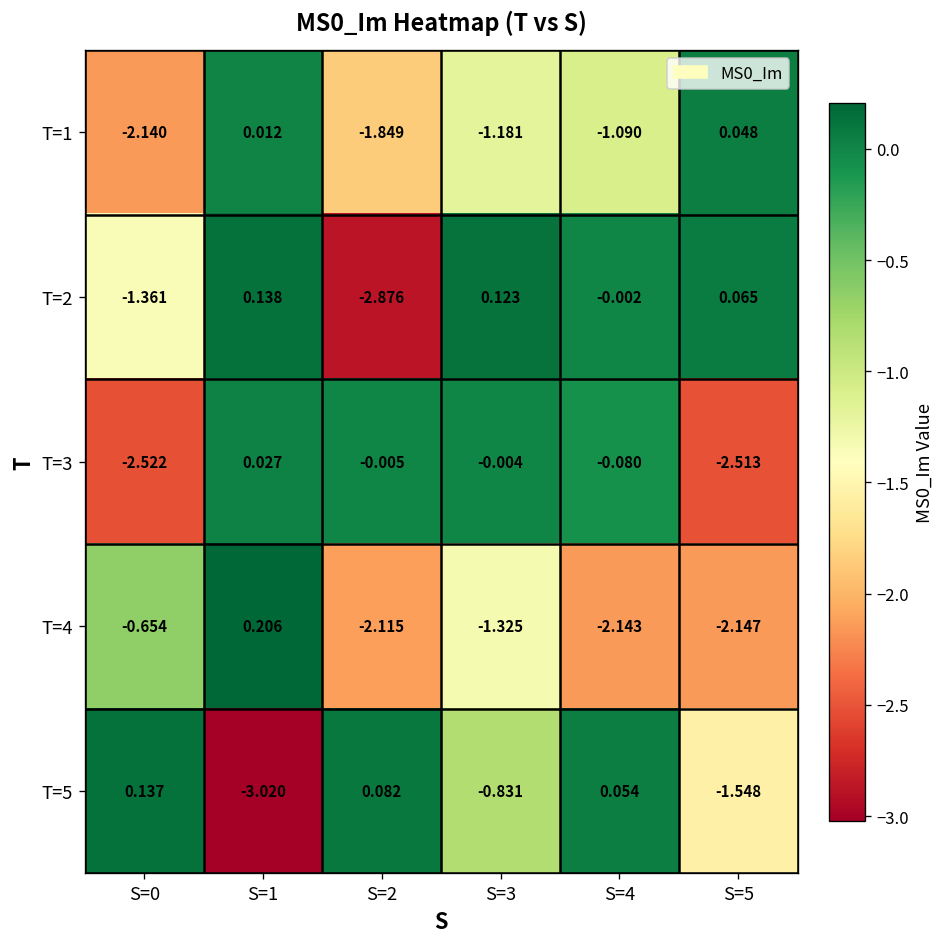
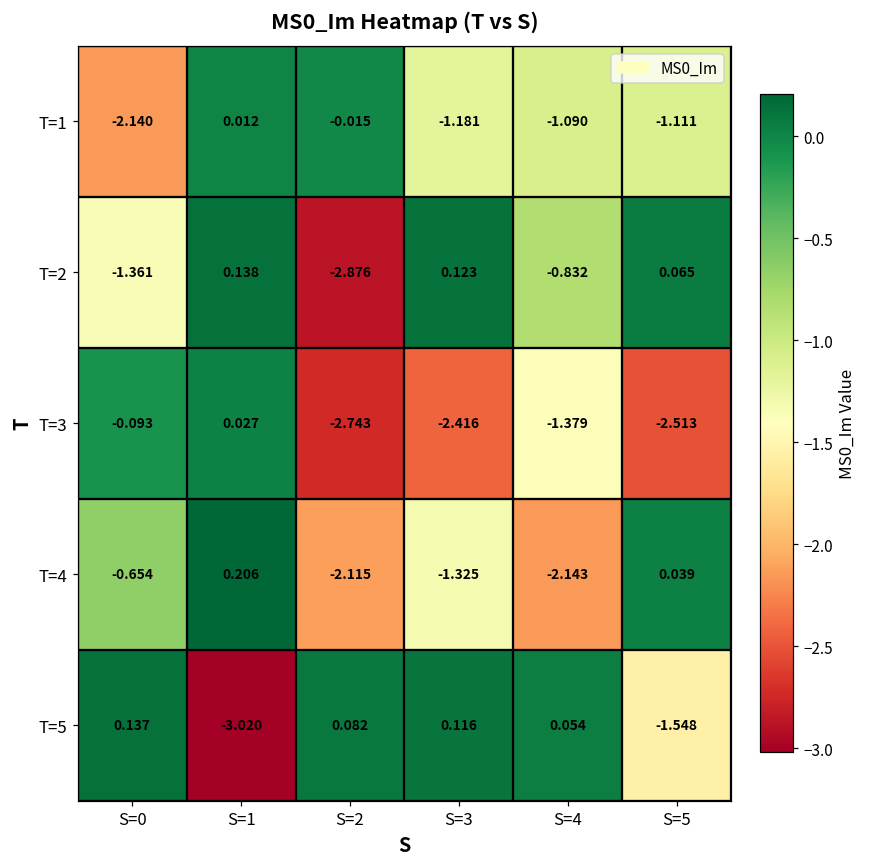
T=1, S=2: -1.849 -> -0.015
T=1, S=5: 0.048 -> -1.111
T=2, S=4: -0.002 -> -0.832
T=3, S=0: -2.522 -> -0.093
T=3, S=2: -0.005 -> -2.743
T=3, S=3: -0.004 -> -2.416
T=3, S=4: -0.080 -> -1.379
T=4, S=5: -2.147 -> 0.039
T=5, S=3: -0.831 -> 0.116
